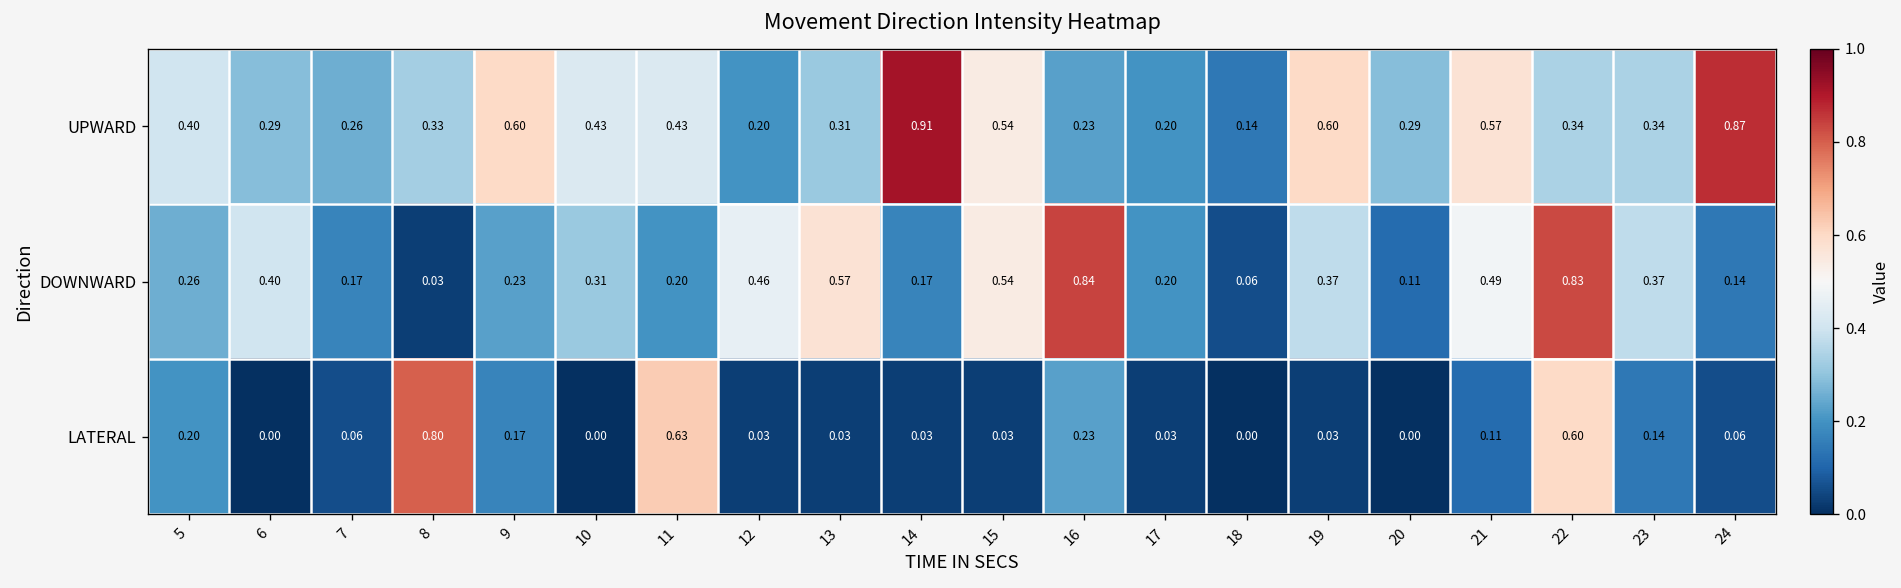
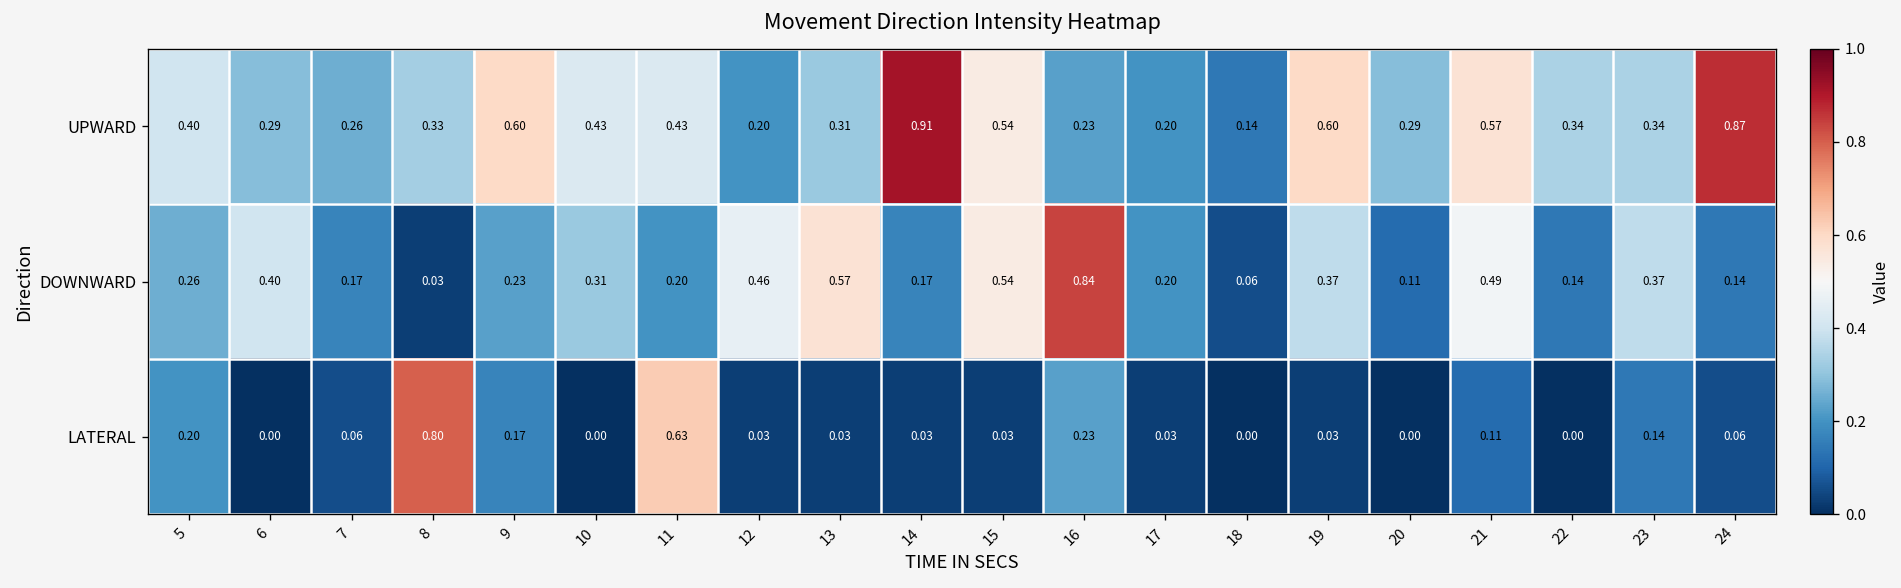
DOWNWARD, 22: 0.83 -> 0.14
LATERAL, 22: 0.60 -> 0.00
